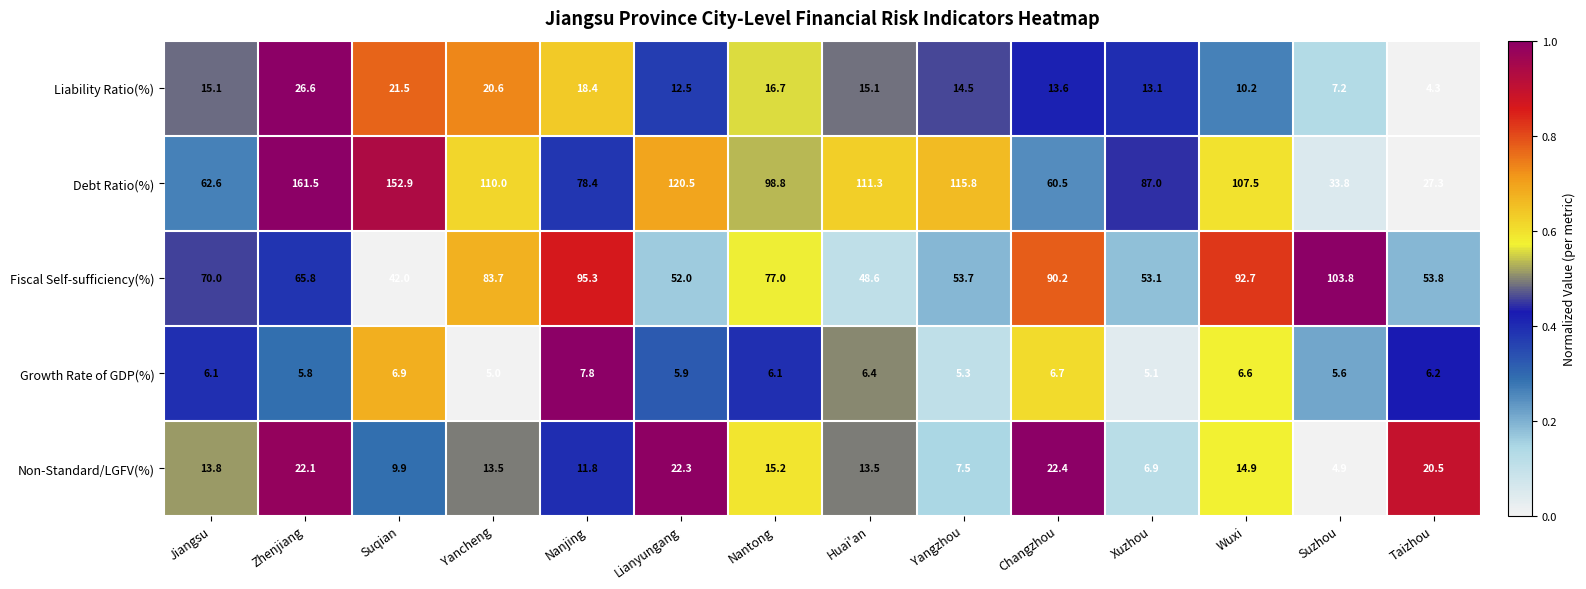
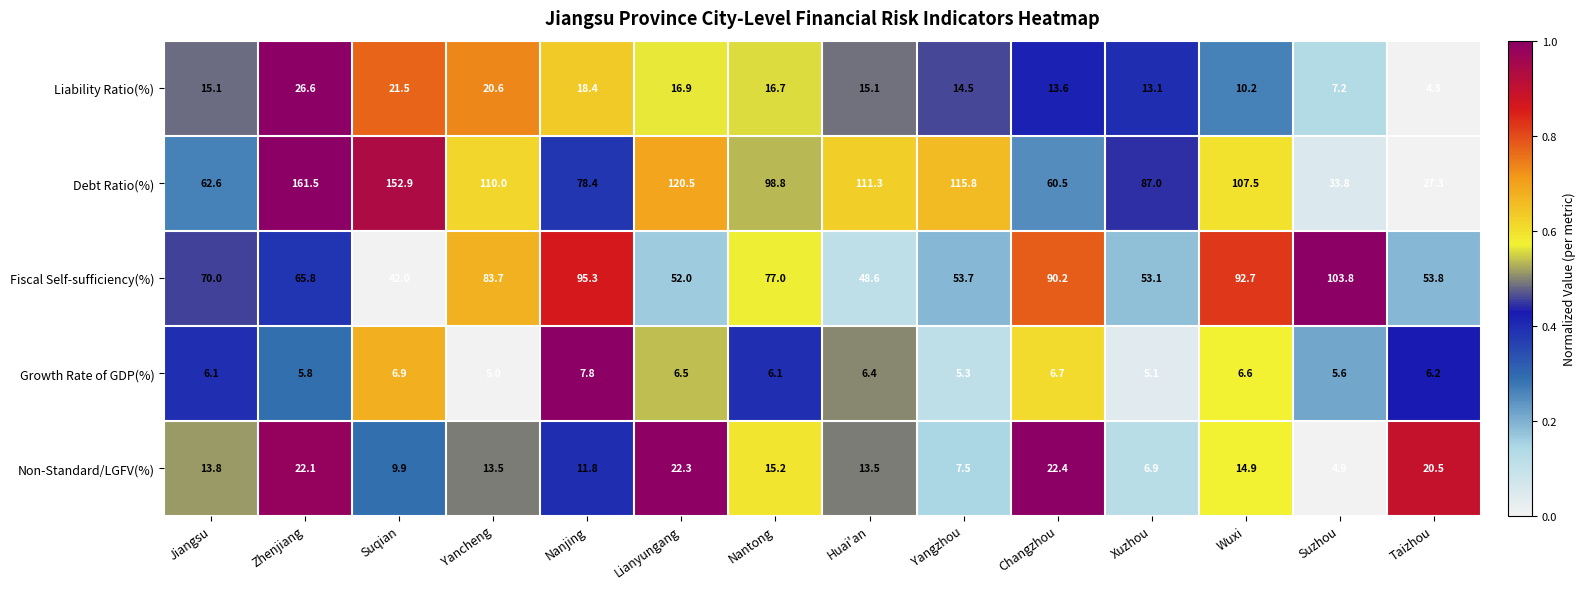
Liability Ratio(%), Lianyungang: 12.5 -> 16.9
Growth Rate of GDP(%), Lianyungang: 5.9 -> 6.5
